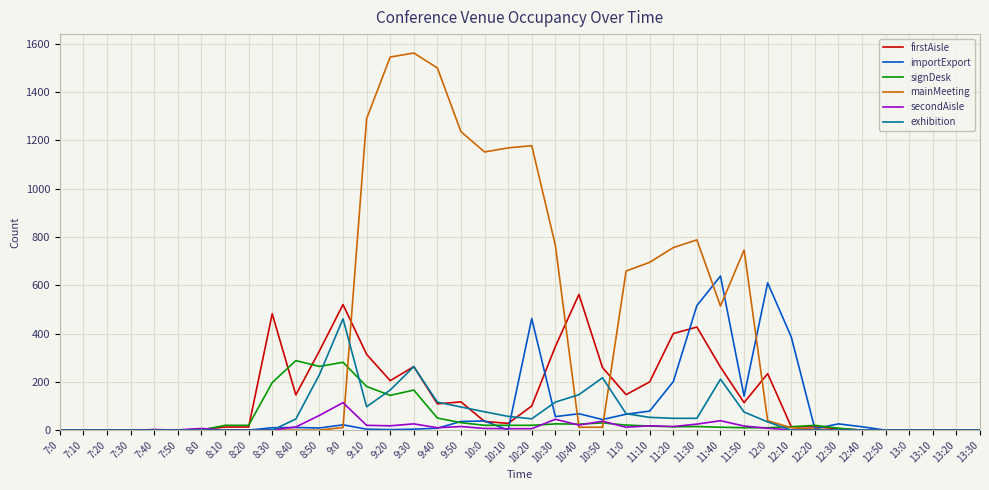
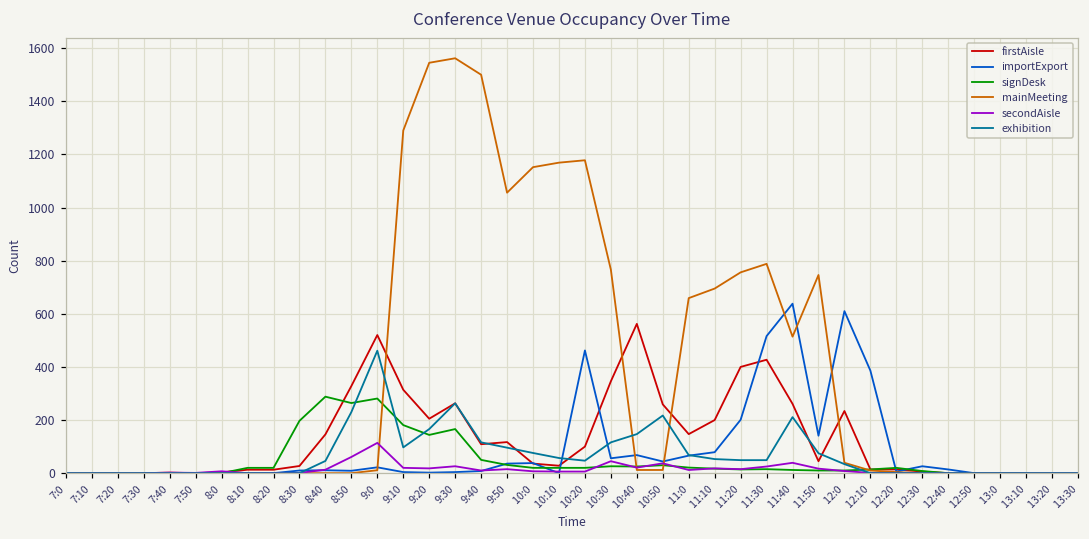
firstAisle, 8:30: 480 -> 30
mainMeeting, 9:50: 1240 -> 1060
firstAisle, 11:50: 110 -> 50
